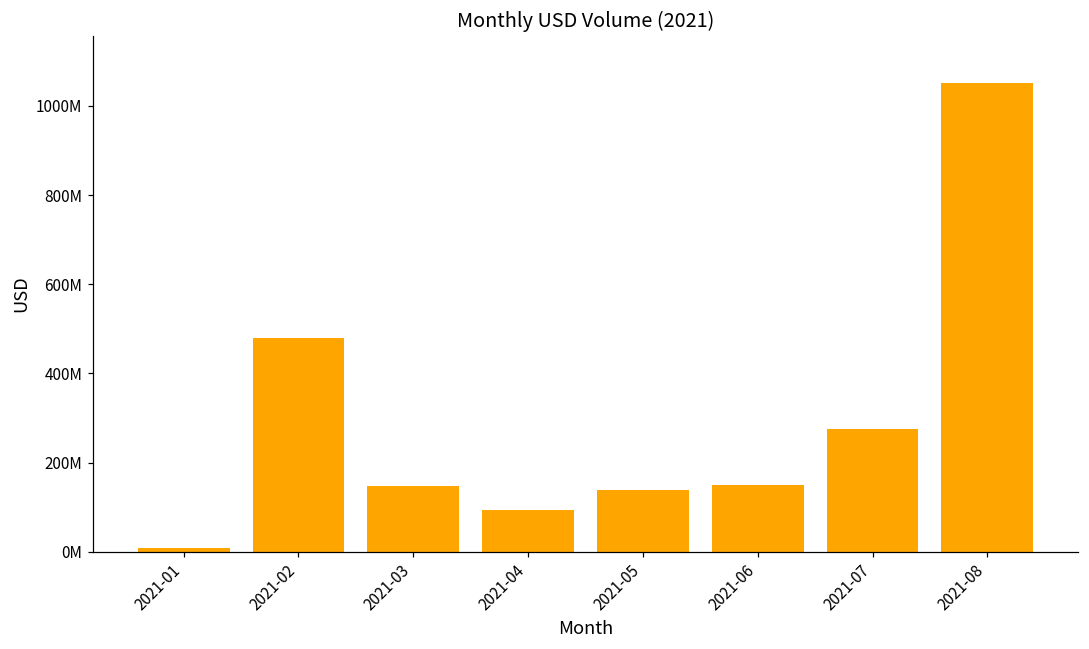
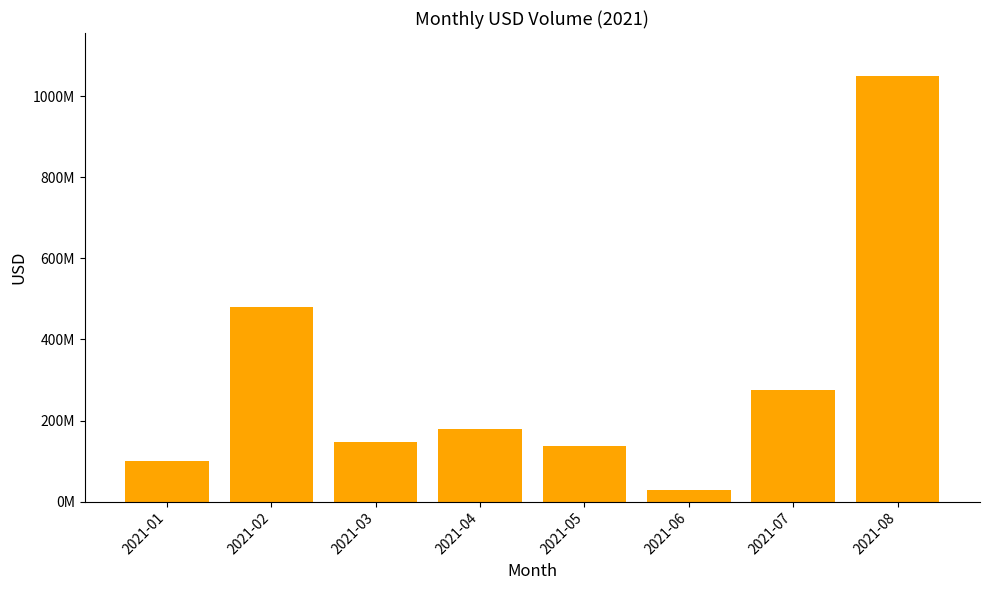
2021-01: 10000000 -> 100000000
2021-04: 90000000 -> 180000000
2021-06: 150000000 -> 30000000
